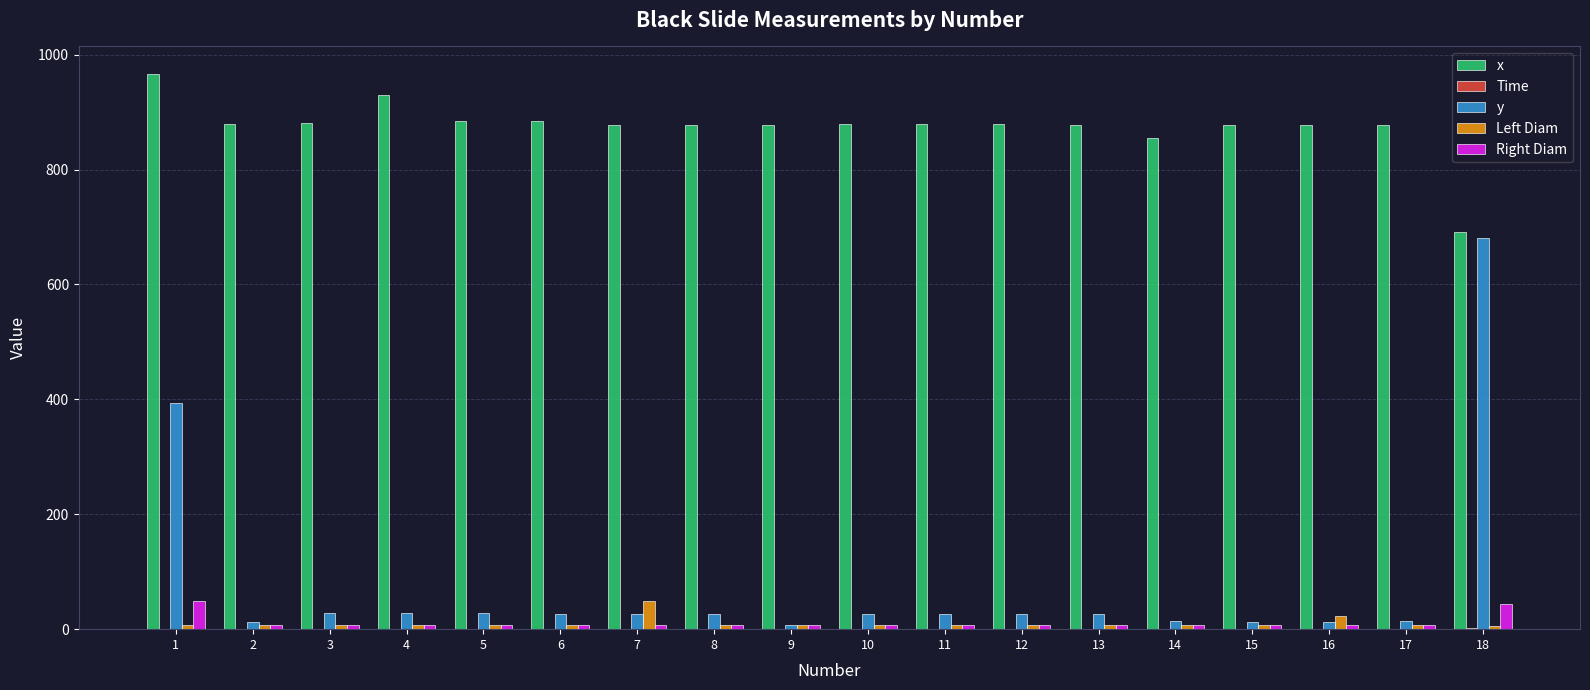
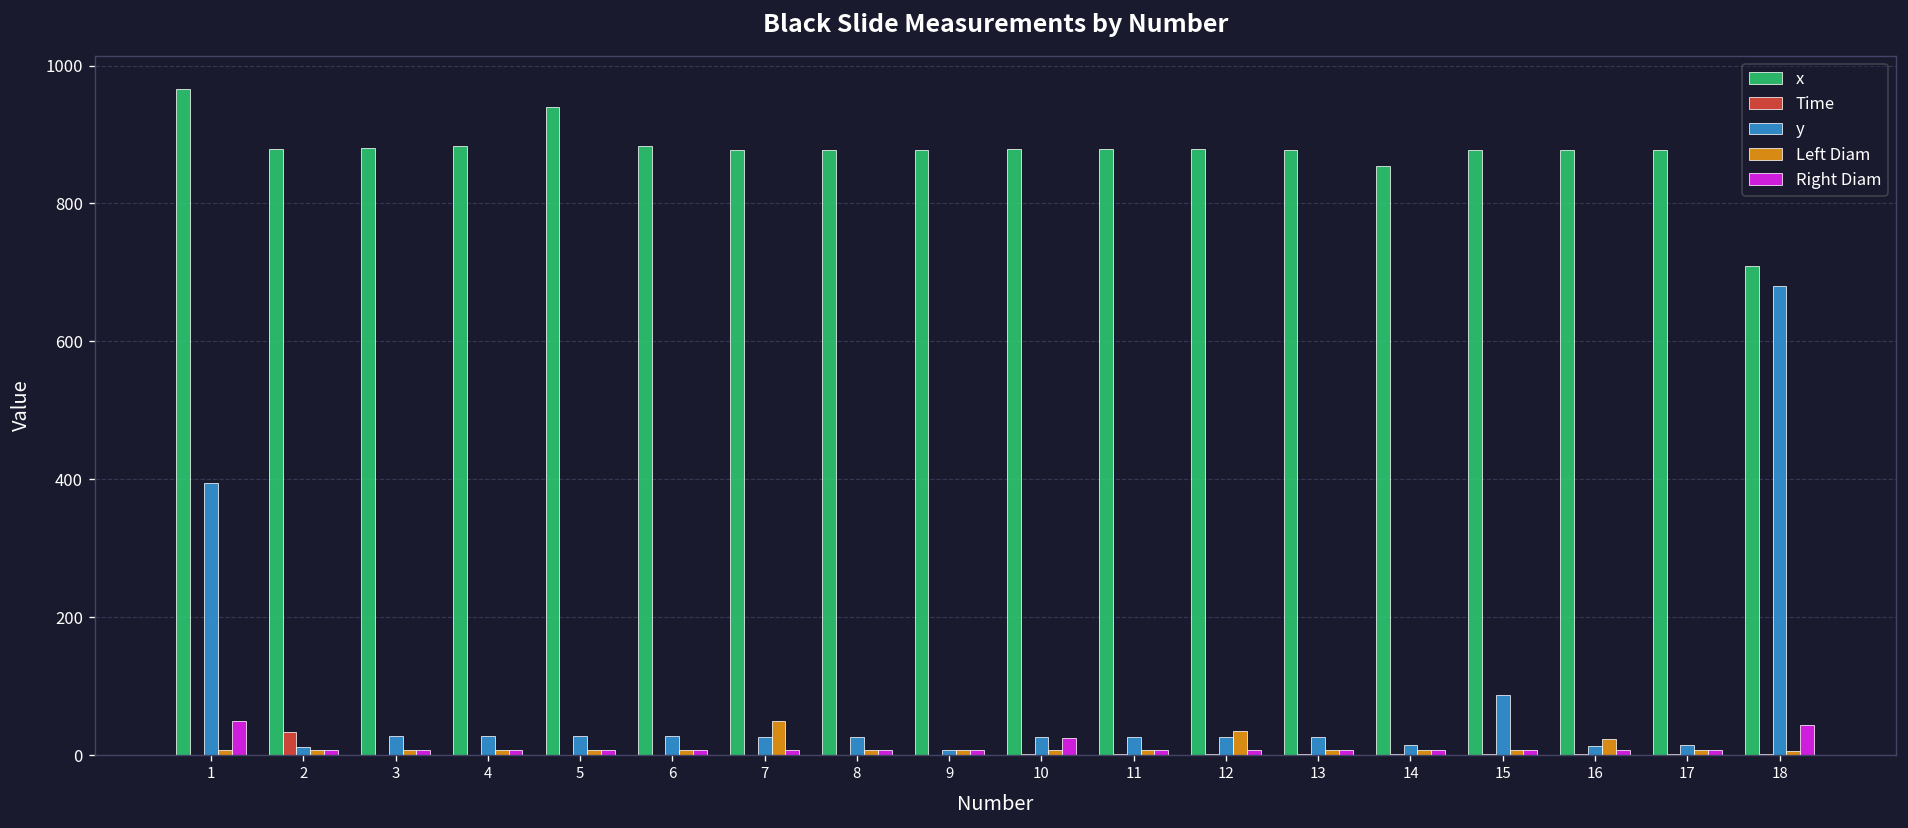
Time, 2: 0 -> 30
x, 4: 930 -> 880
x, 5: 890 -> 940
Right Diam, 10: 10 -> 20
Left Diam, 12: 10 -> 40
y, 15: 10 -> 90
x, 18: 690 -> 710
